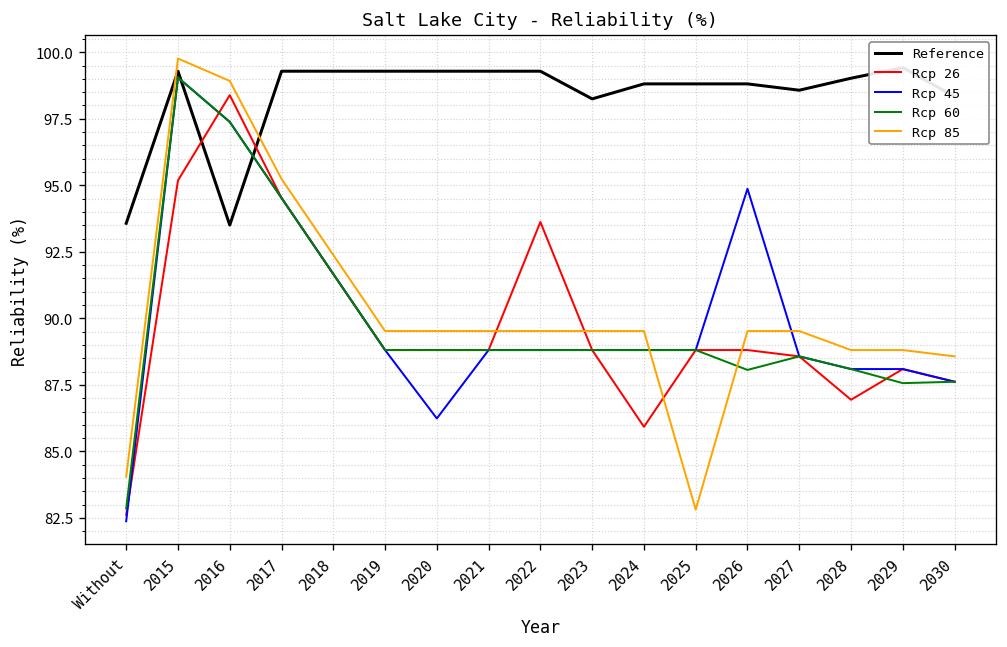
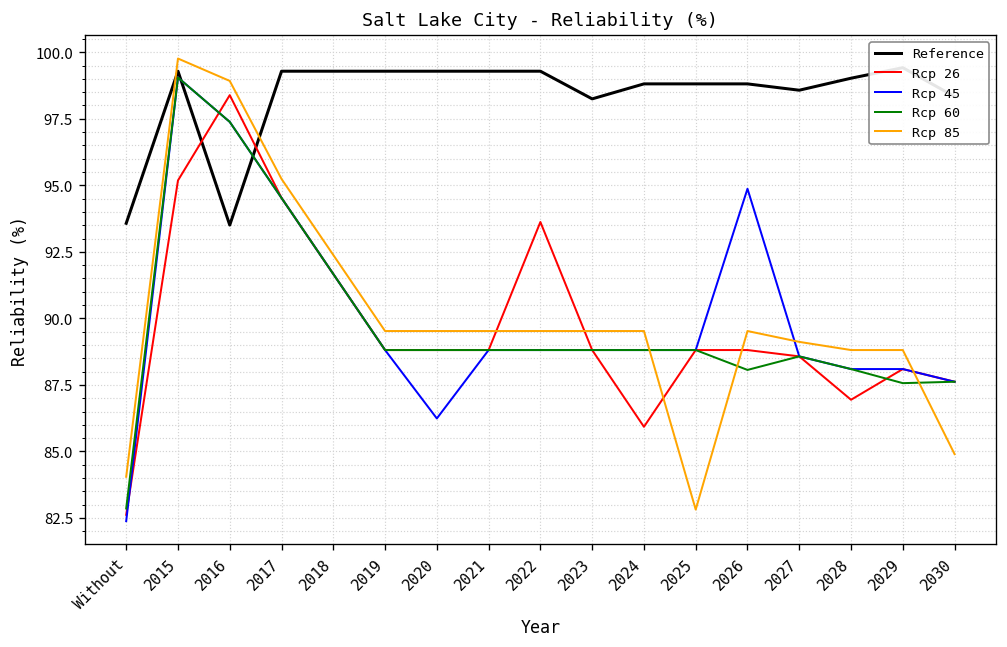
Rcp 85, 2027: 89.5 -> 89.1
Rcp 85, 2030: 88.6 -> 84.9
